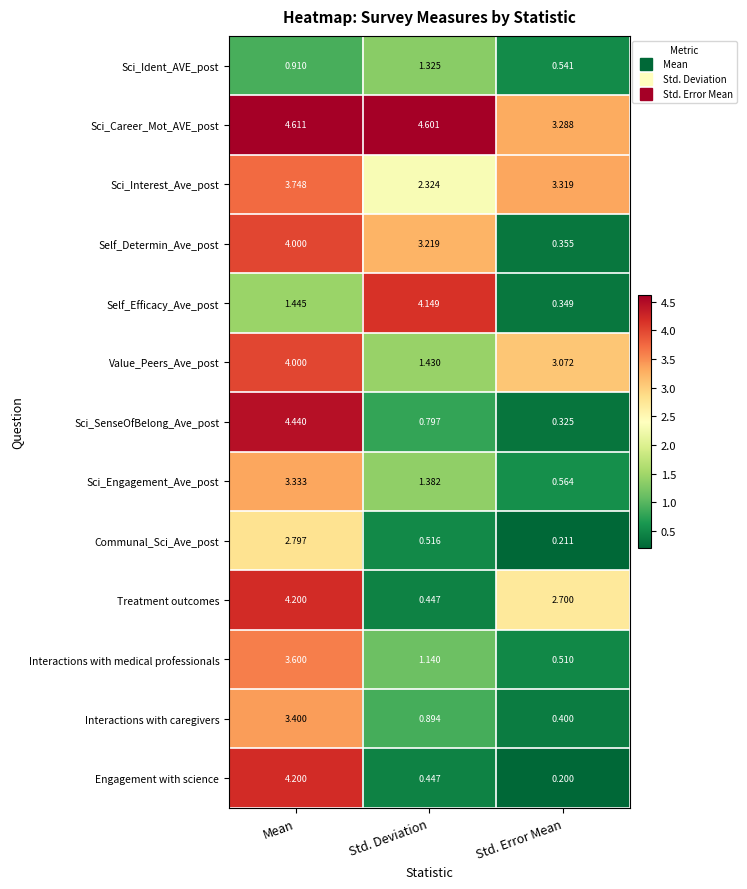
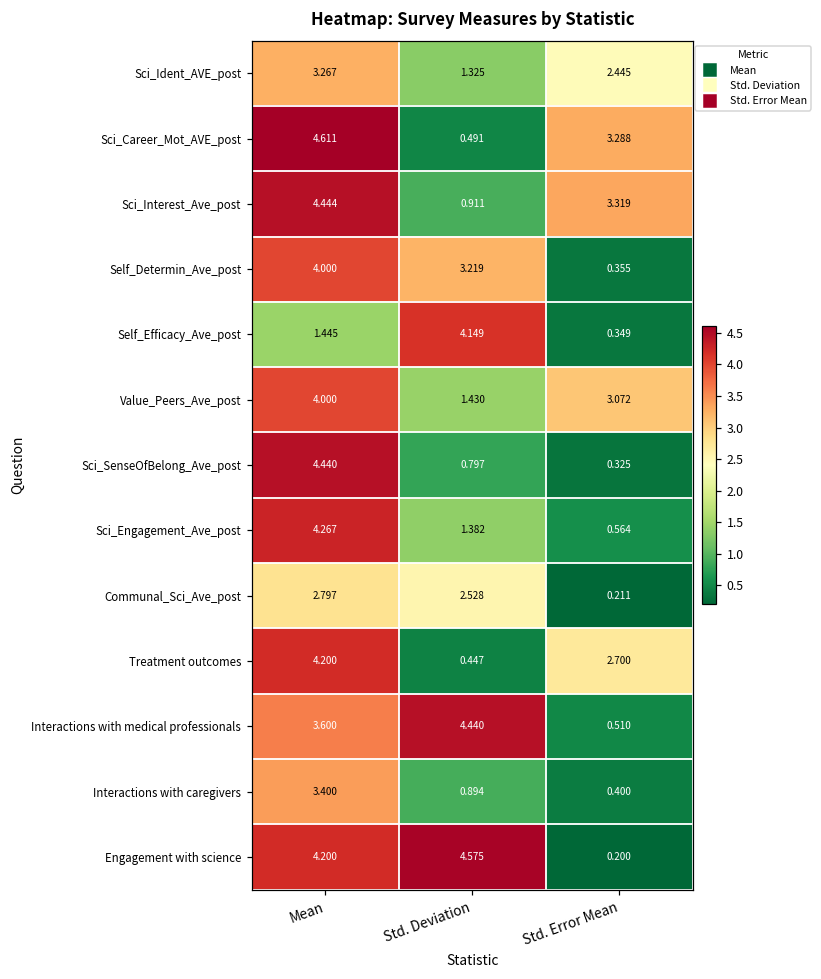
Sci_Ident_AVE_post, Mean: 0.910 -> 3.267
Sci_Ident_AVE_post, Std. Error Mean: 0.541 -> 2.445
Sci_Career_Mot_AVE_post, Std. Deviation: 4.601 -> 0.491
Sci_Interest_Ave_post, Mean: 3.748 -> 4.444
Sci_Interest_Ave_post, Std. Deviation: 2.324 -> 0.911
Sci_Engagement_Ave_post, Mean: 3.333 -> 4.267
Communal_Sci_Ave_post, Std. Deviation: 0.516 -> 2.528
Interactions with medical professionals, Std. Deviation: 1.140 -> 4.440
Engagement with science, Std. Deviation: 0.447 -> 4.575
